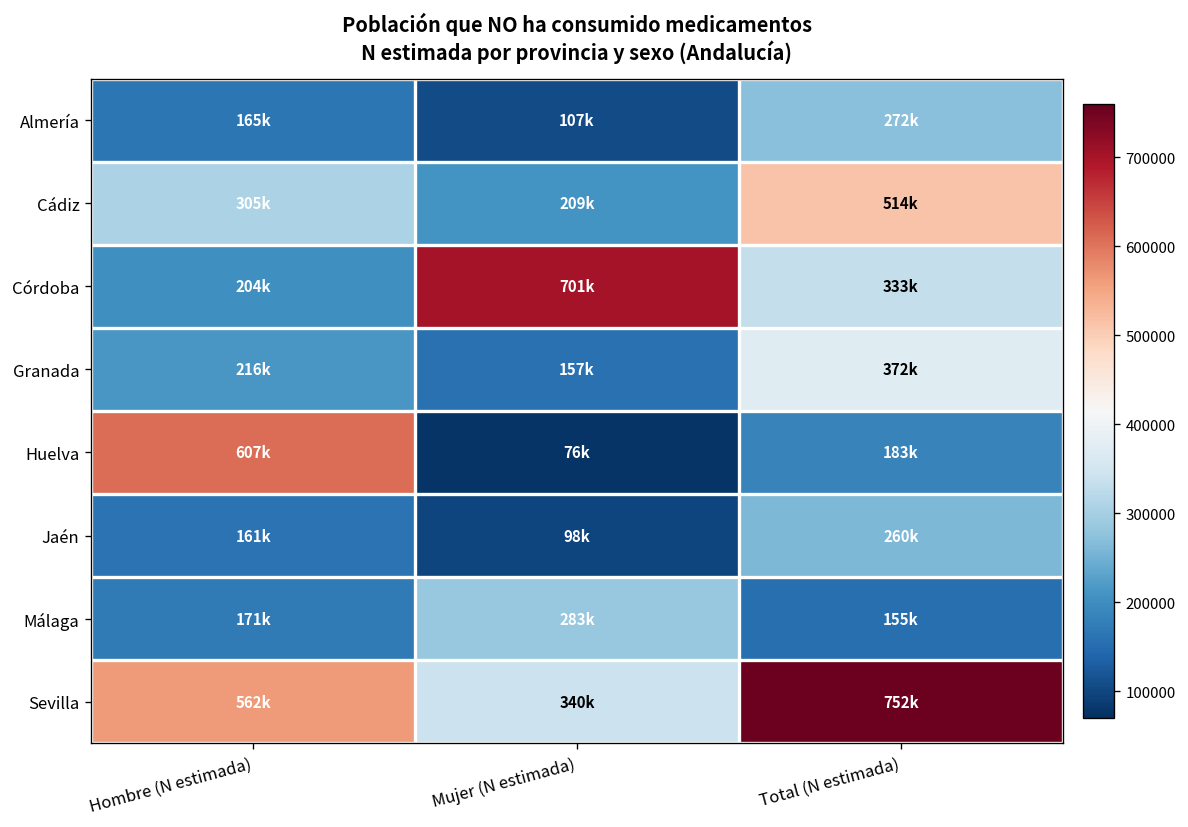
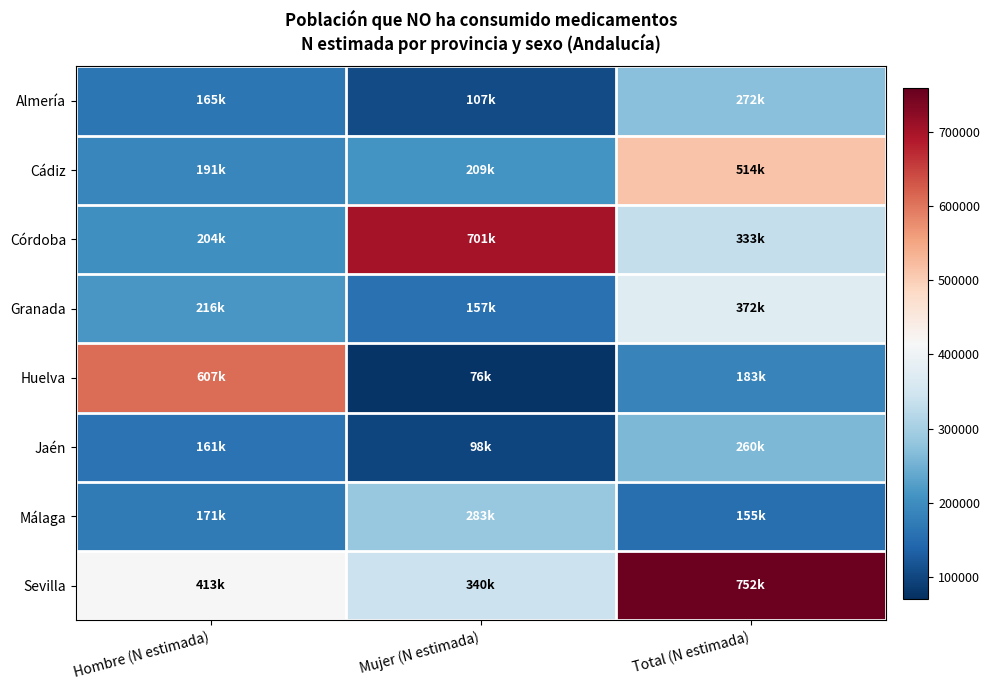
Cádiz, Hombre (N estimada): 305k -> 191k
Sevilla, Hombre (N estimada): 562k -> 413k
